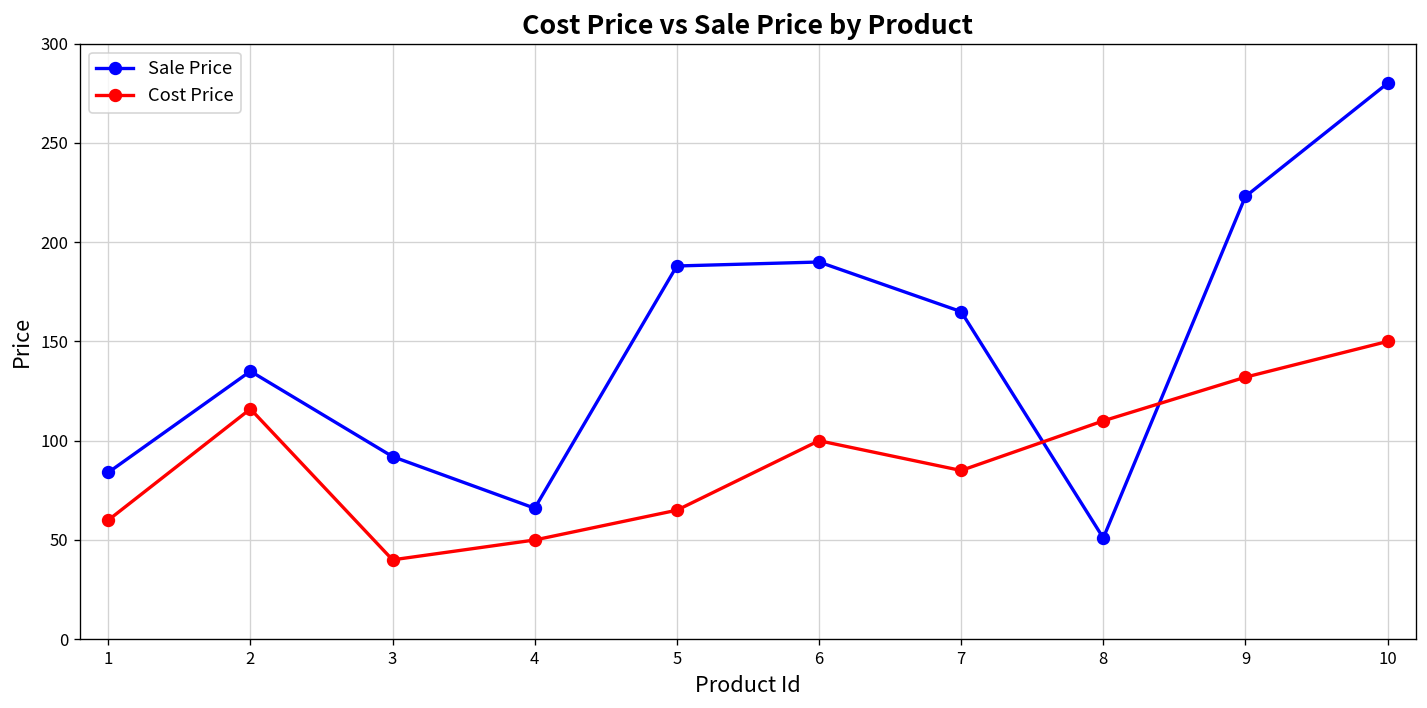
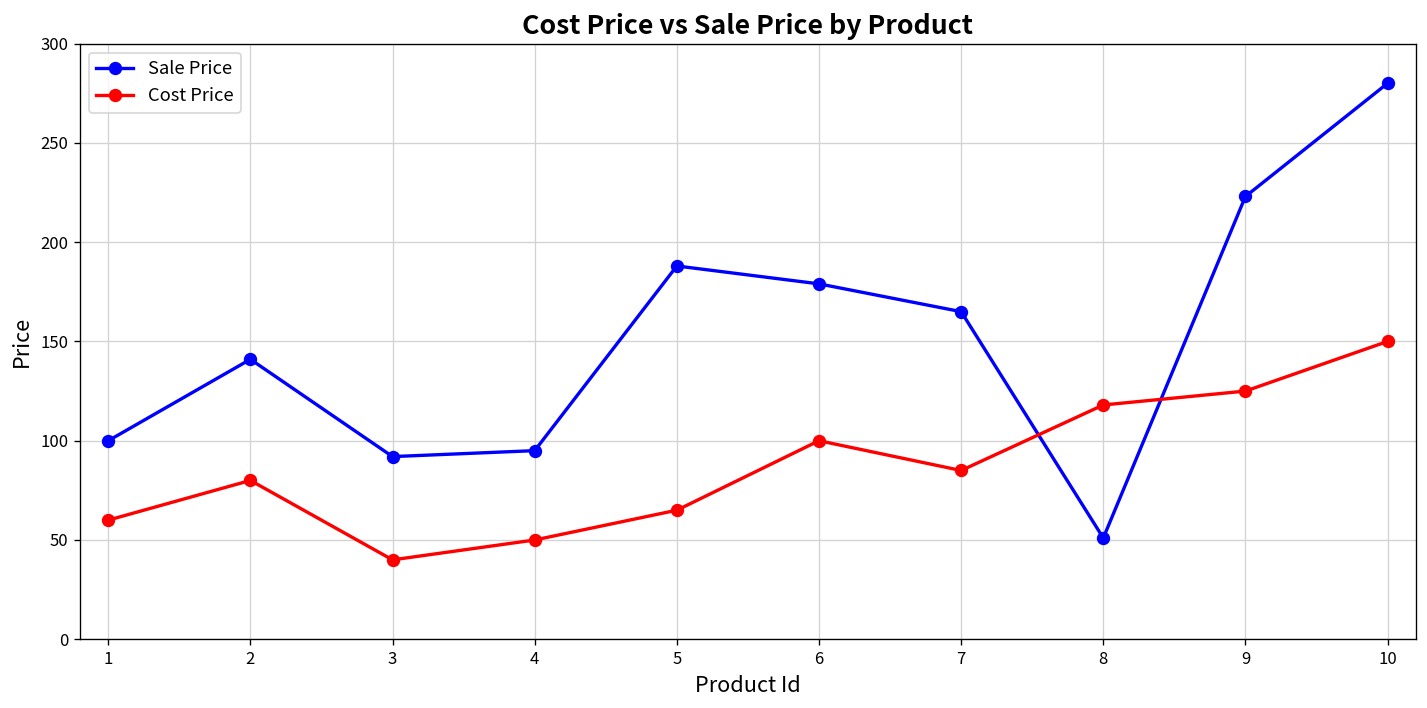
Sale Price, 1: 84 -> 100
Sale Price, 2: 135 -> 141
Cost Price, 2: 116 -> 80
Sale Price, 4: 66 -> 95
Sale Price, 6: 190 -> 179
Cost Price, 8: 110 -> 118
Cost Price, 9: 132 -> 125
